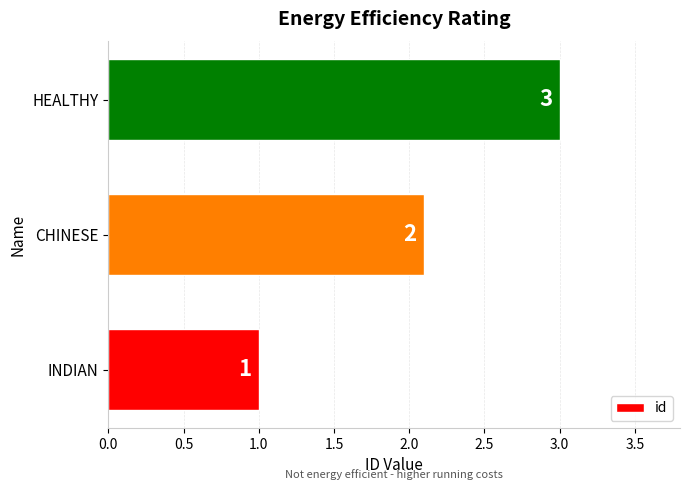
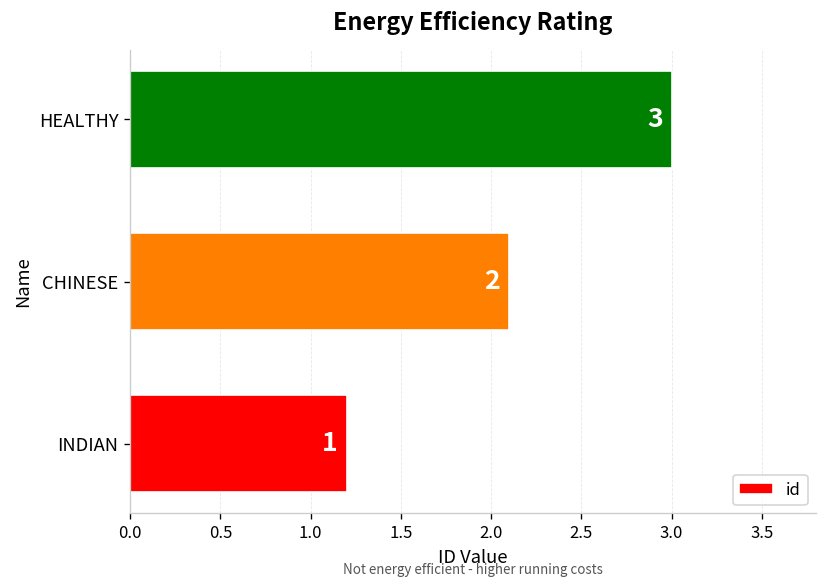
INDIAN: 1.0 -> 1.2
